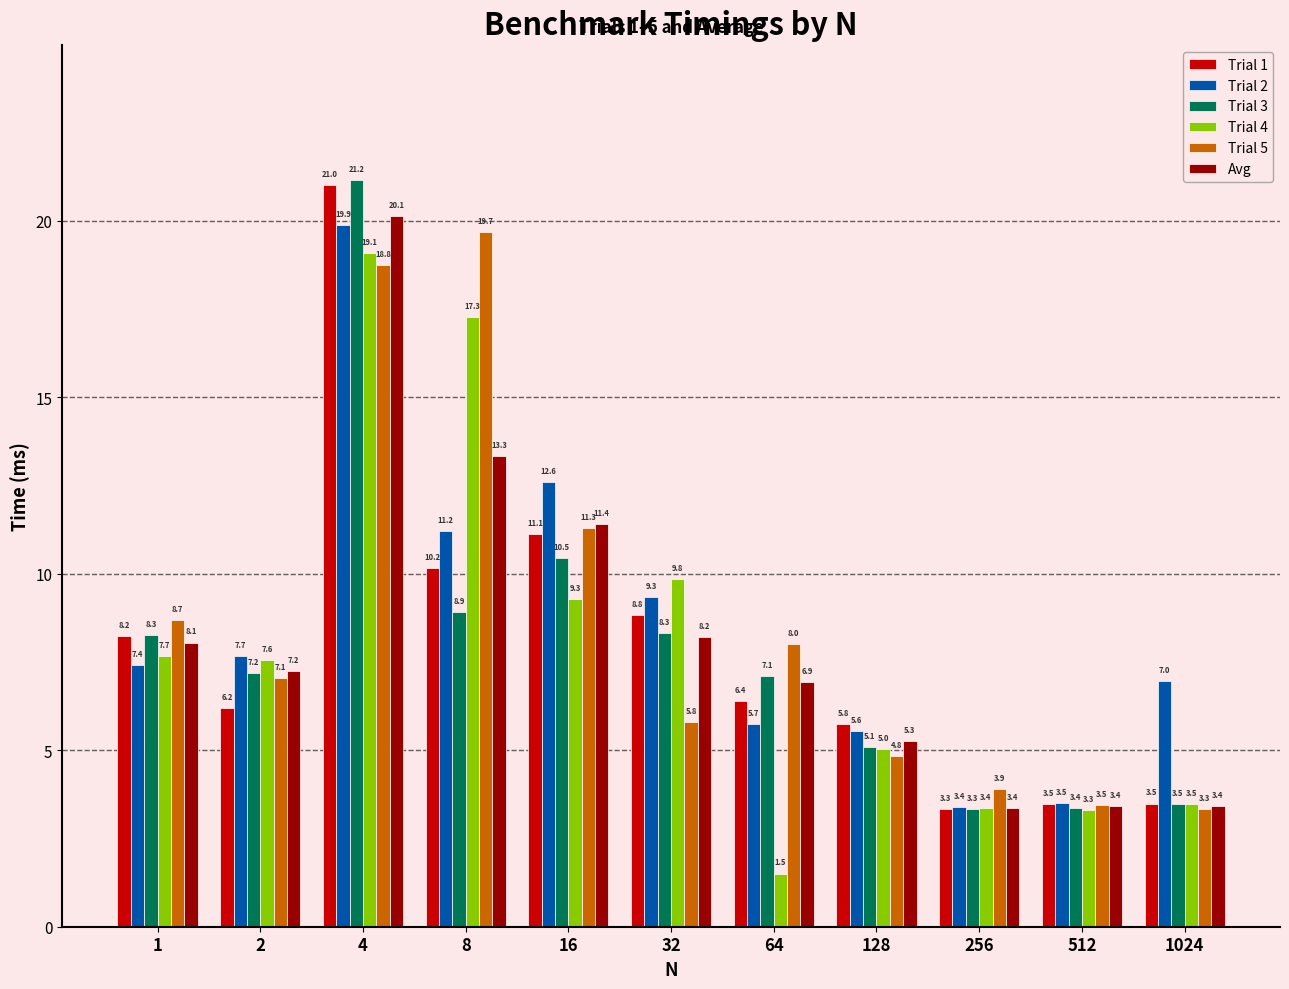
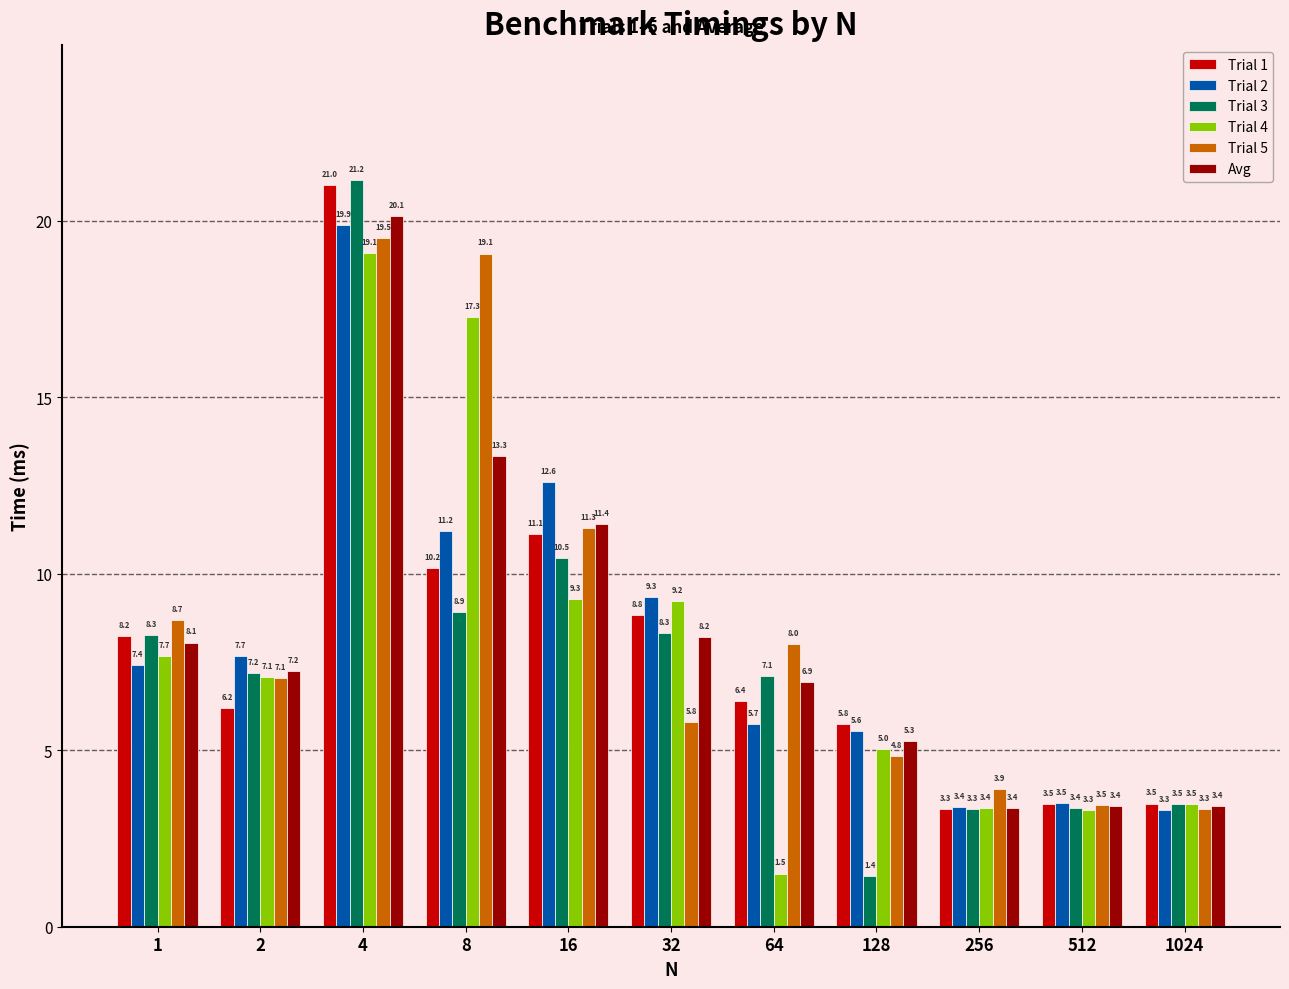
Trial 4, 2: 7.6 -> 7.1
Trial 5, 4: 18.8 -> 19.5
Trial 5, 8: 19.7 -> 19.1
Trial 4, 32: 9.8 -> 9.2
Trial 3, 128: 5.1 -> 1.4
Trial 2, 1024: 7.0 -> 3.3
